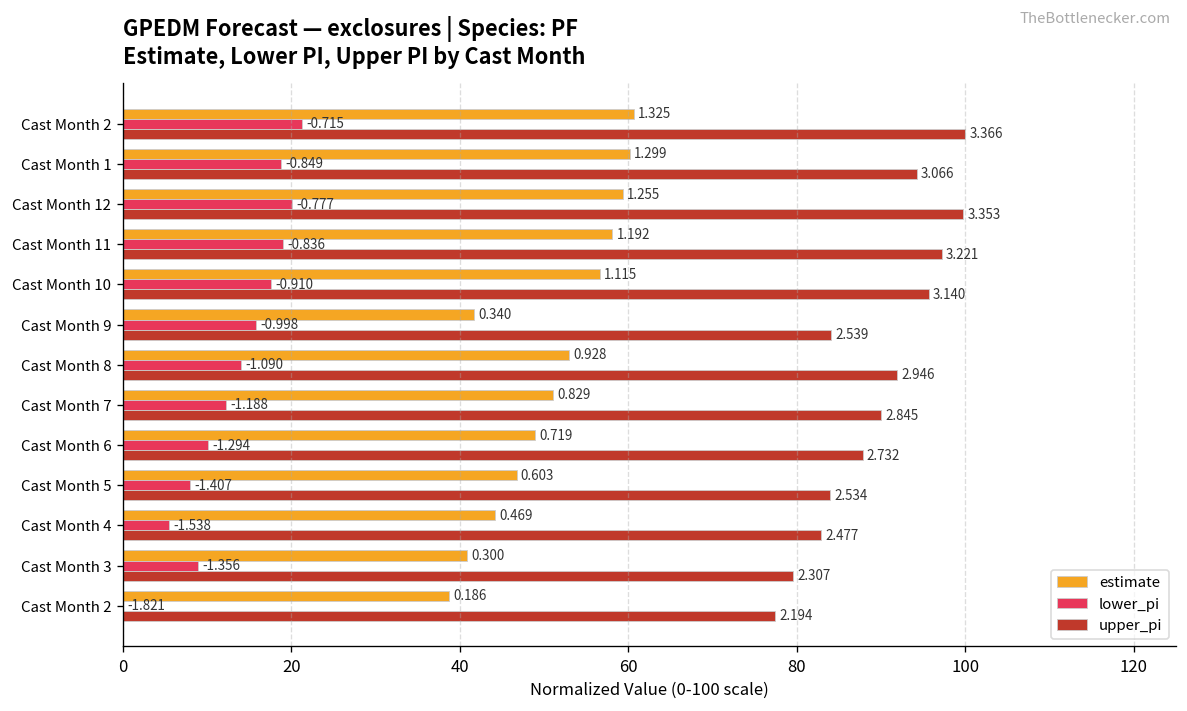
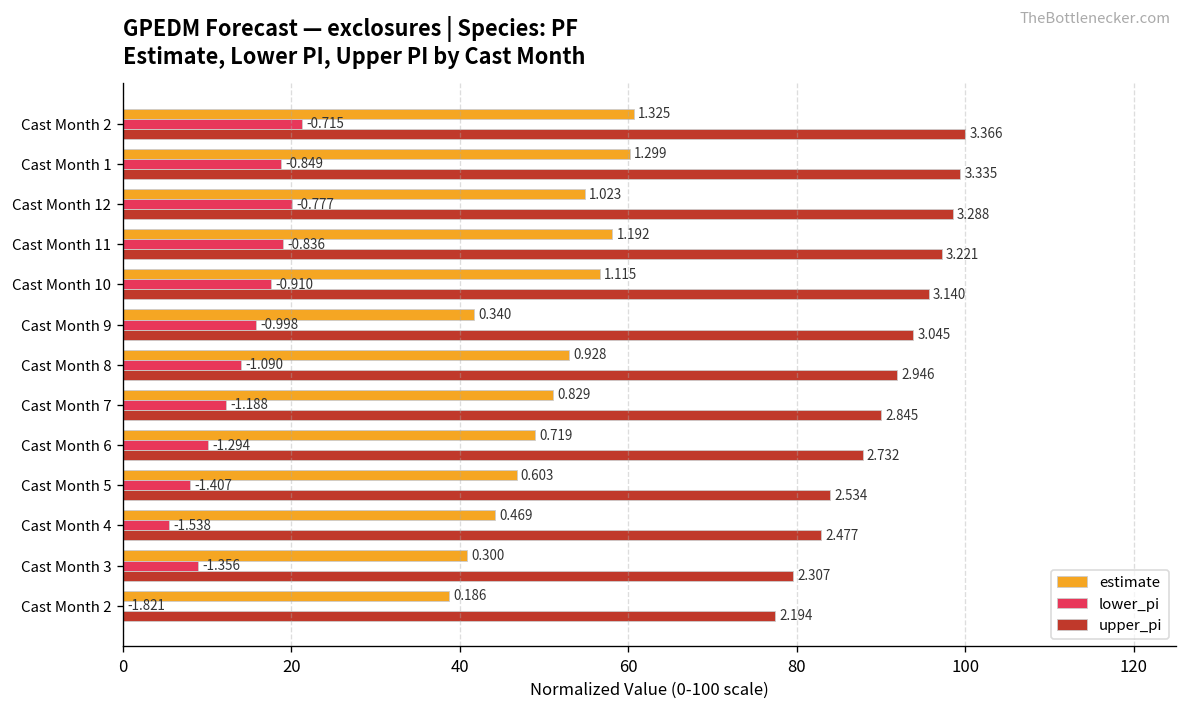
upper_pi, Cast Month 1: 3.066 -> 3.335
estimate, Cast Month 12: 1.255 -> 1.023
upper_pi, Cast Month 12: 3.353 -> 3.288
upper_pi, Cast Month 9: 2.539 -> 3.045
